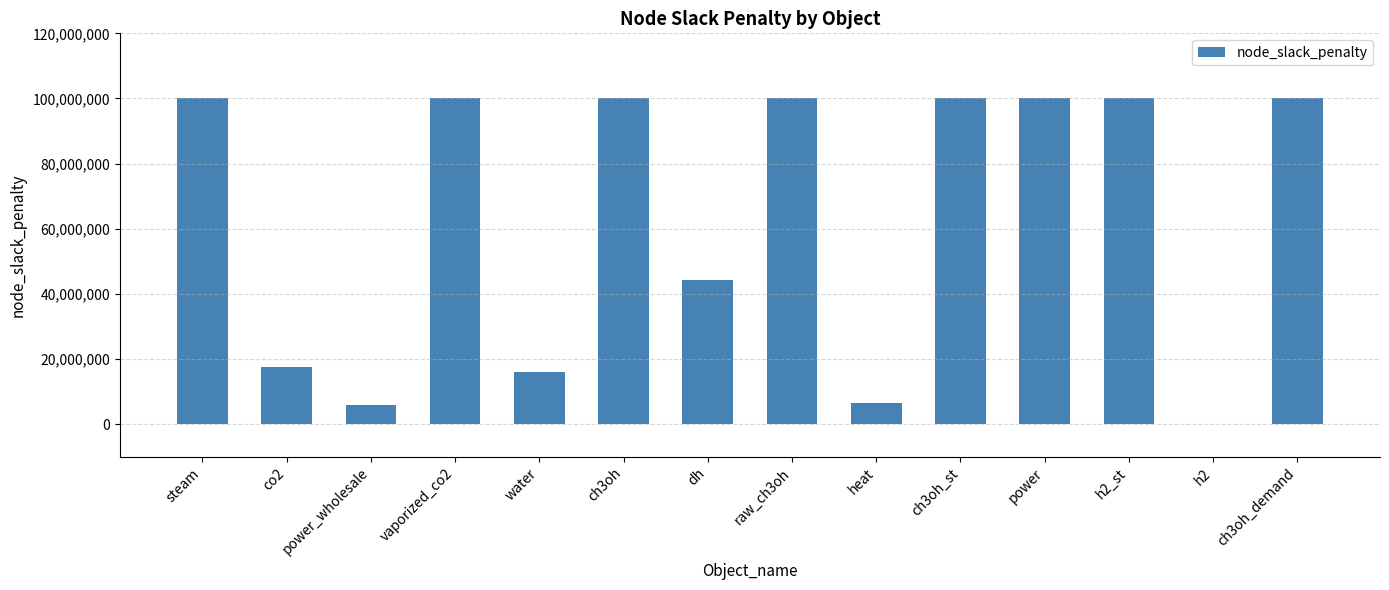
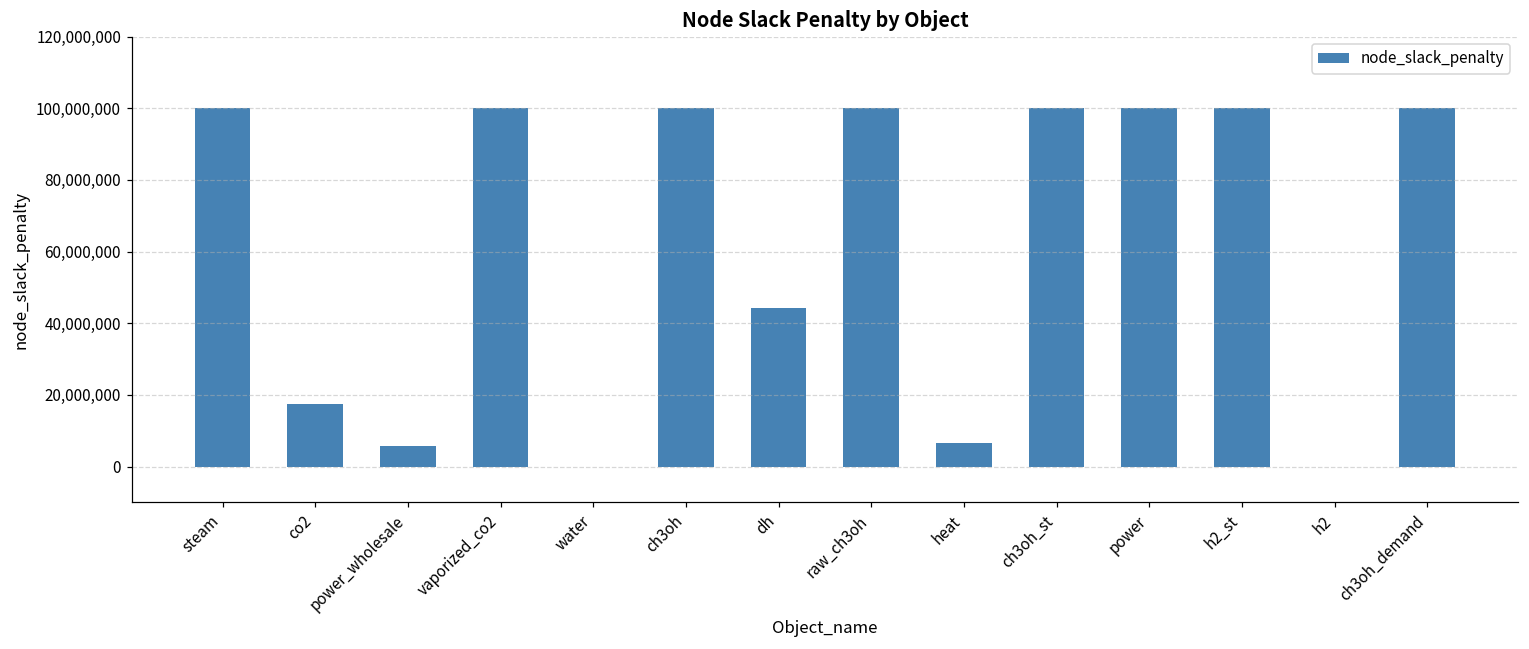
water: 16,000,000 -> 0
